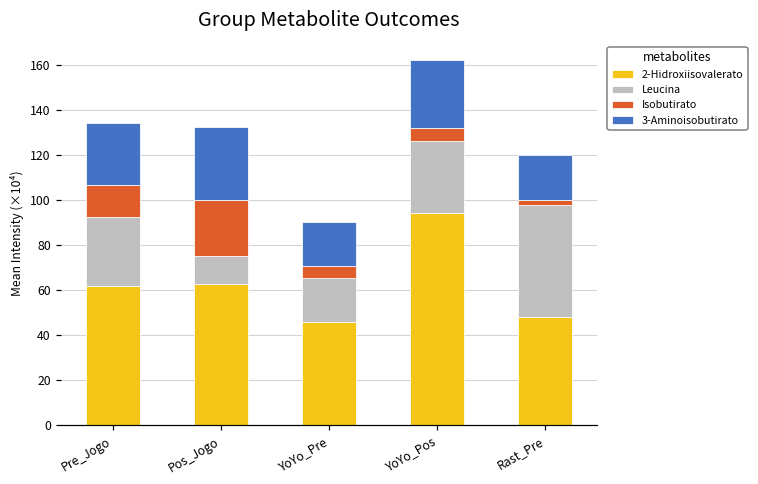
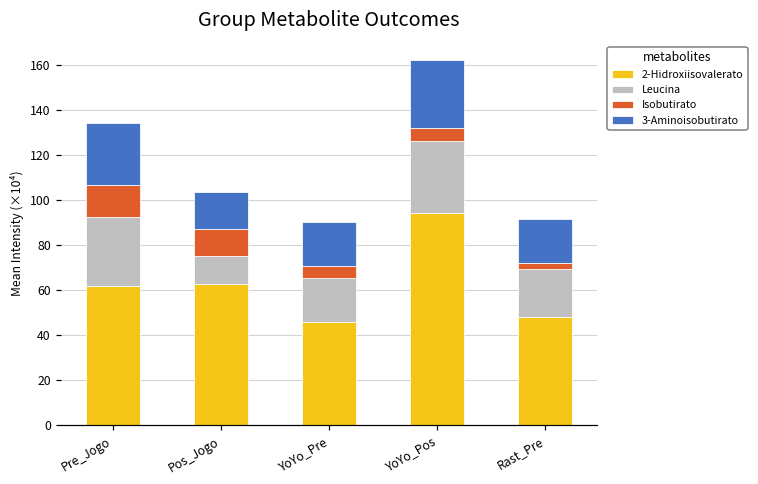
Isobutirato, Pos_Jogo: 25 -> 12
3-Aminoisobutirato, Pos_Jogo: 32 -> 16
Leucina, Rast_Pre: 50 -> 21
